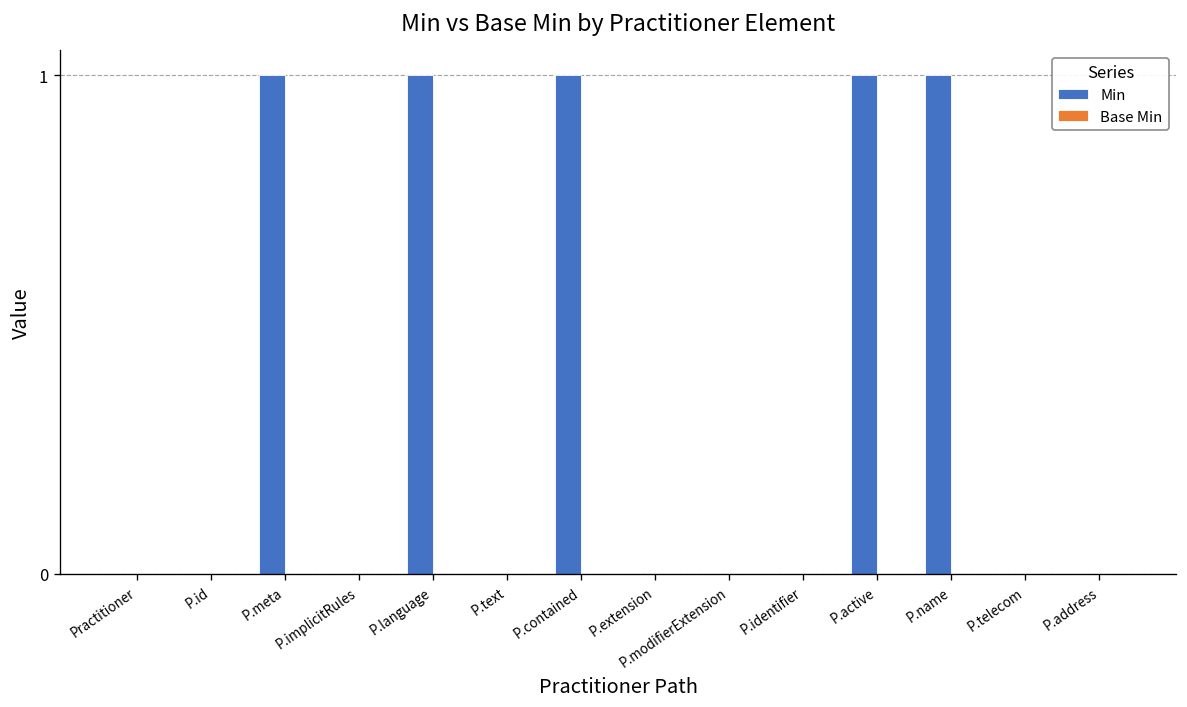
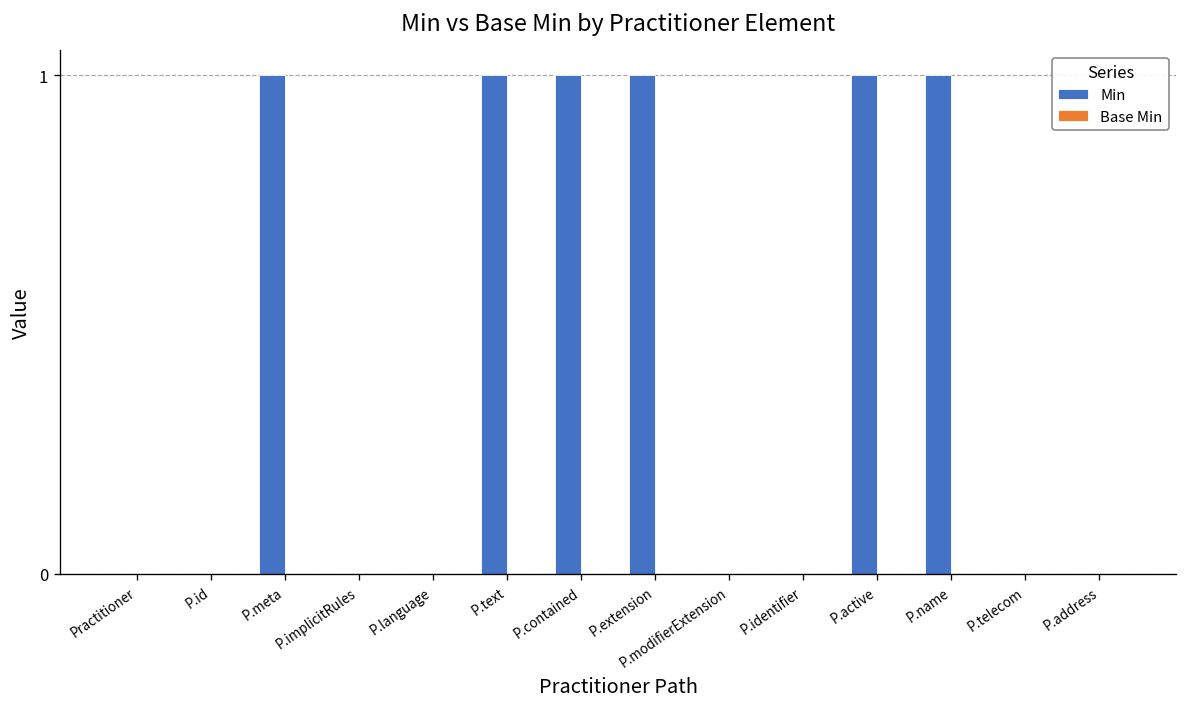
Min, P.language: 1 -> 0
Min, P.text: 0 -> 1
Min, P.extension: 0 -> 1
